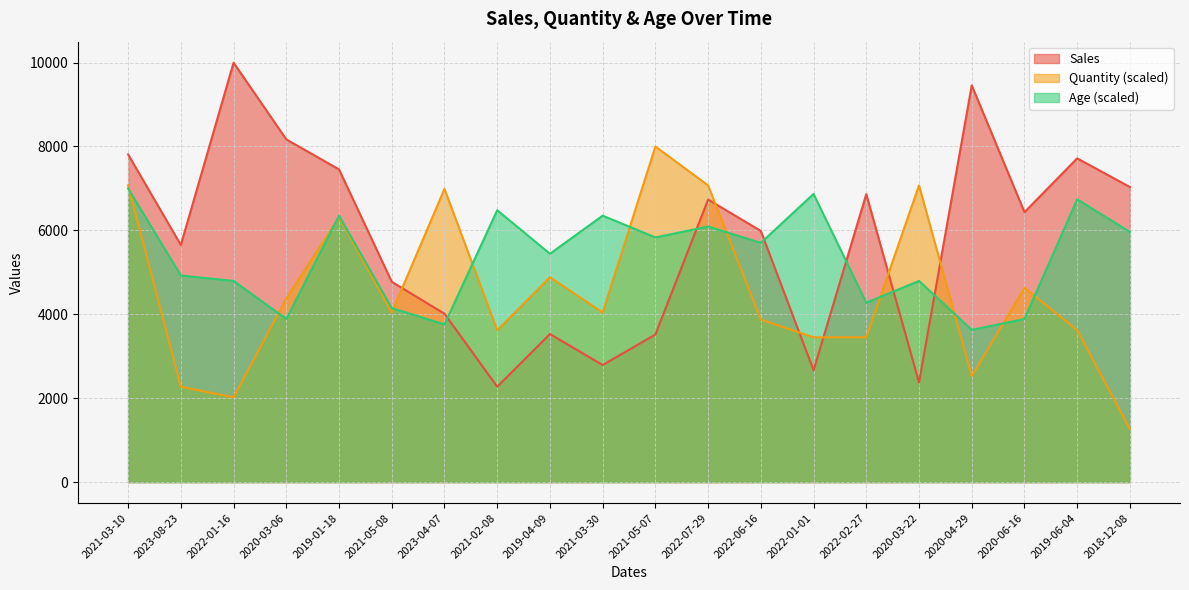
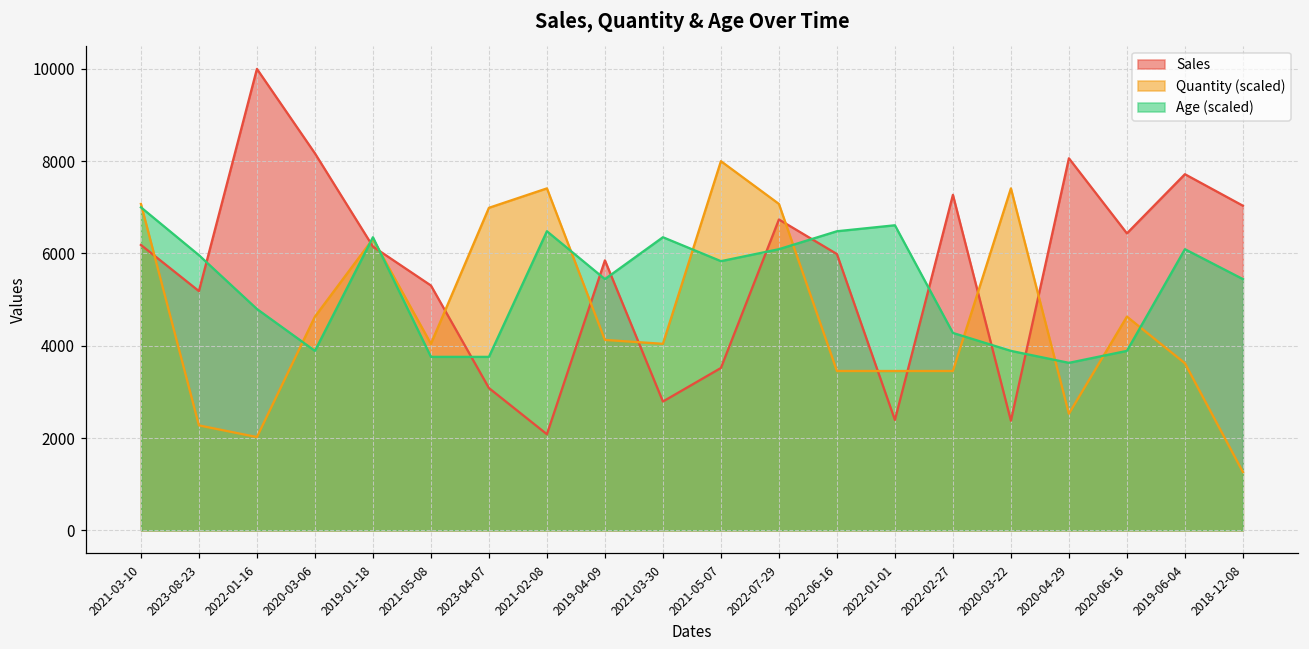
Sales, 2021-03-10: 7800 -> 6200
Sales, 2023-08-23: 5700 -> 5200
Age (scaled), 2023-08-23: 4900 -> 6000
Quantity (scaled), 2020-03-06: 4400 -> 4600
Sales, 2019-01-18: 7500 -> 6100
Sales, 2021-05-08: 4800 -> 5300
Age (scaled), 2021-05-08: 4100 -> 3800
Sales, 2023-04-07: 4000 -> 3100
Sales, 2021-02-08: 2300 -> 2100
Quantity (scaled), 2021-02-08: 3600 -> 7400
Sales, 2019-04-09: 3500 -> 5900
Quantity (scaled), 2019-04-09: 4900 -> 4100
Quantity (scaled), 2022-06-16: 3900 -> 3500
Age (scaled), 2022-06-16: 5700 -> 6500
Sales, 2022-01-01: 2700 -> 2400
Age (scaled), 2022-01-01: 6900 -> 6600
Sales, 2022-02-27: 6900 -> 7300
Quantity (scaled), 2020-03-22: 7100 -> 7400
Age (scaled), 2020-03-22: 4800 -> 3900
Sales, 2020-04-29: 9500 -> 8100
Age (scaled), 2019-06-04: 6700 -> 6100
Age (scaled), 2018-12-08: 6000 -> 5400
